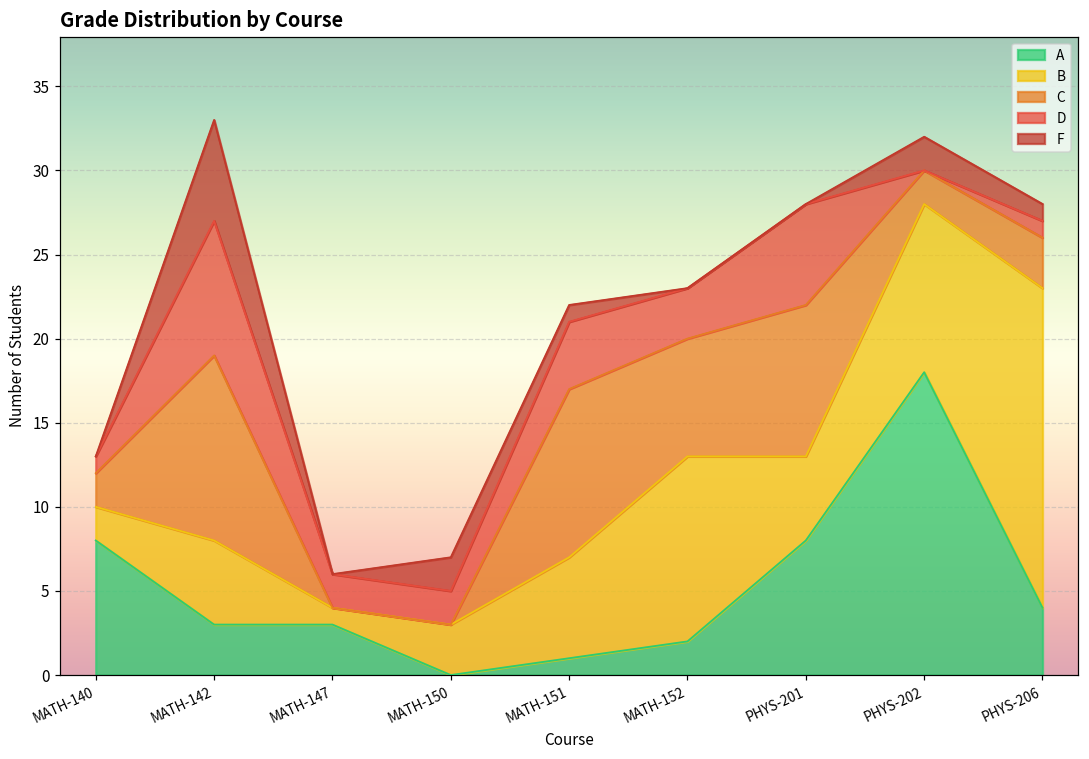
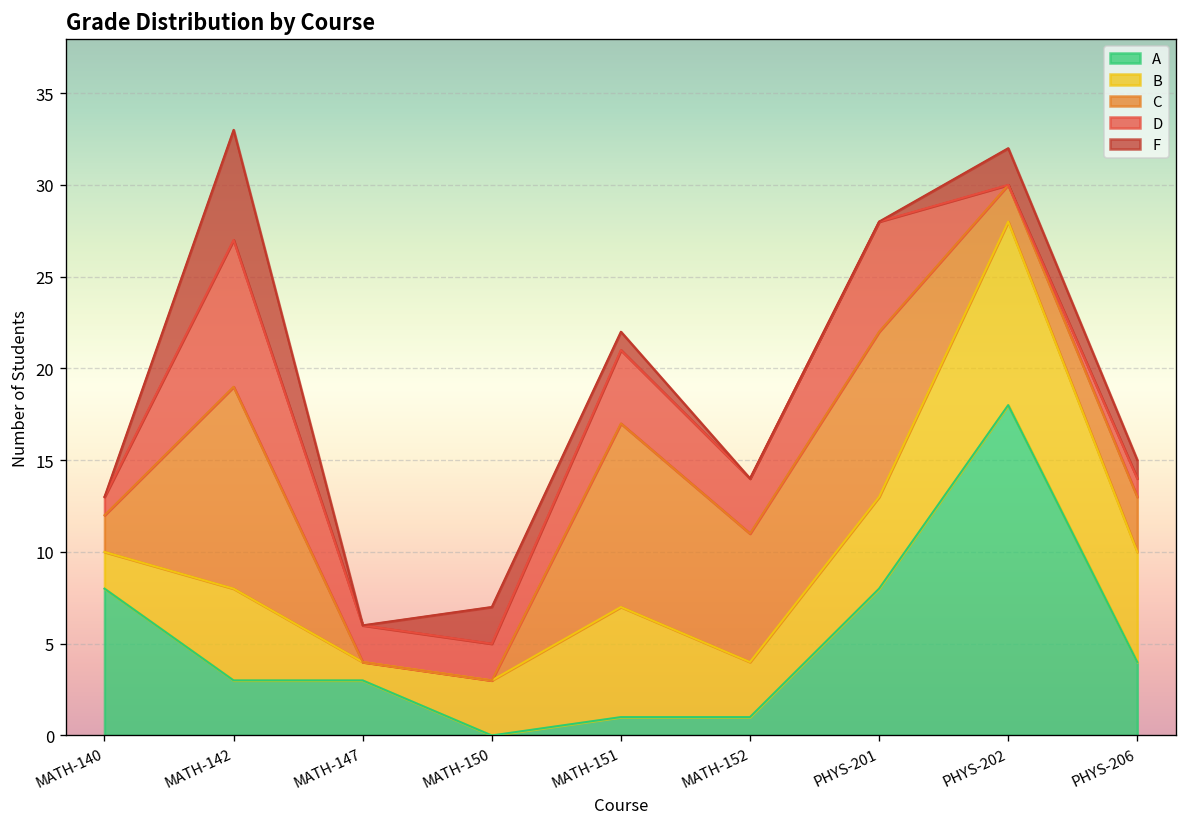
A, MATH-152: 2 -> 1
B, MATH-152: 11 -> 3
B, PHYS-206: 19 -> 6
